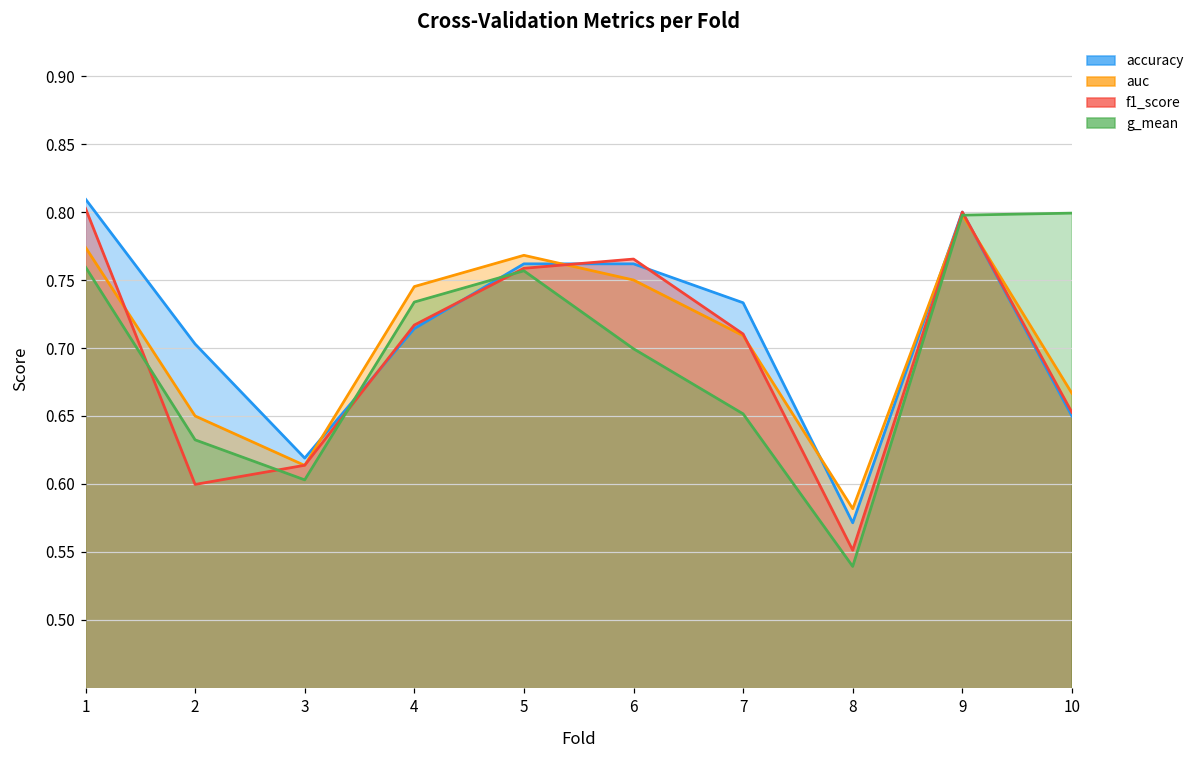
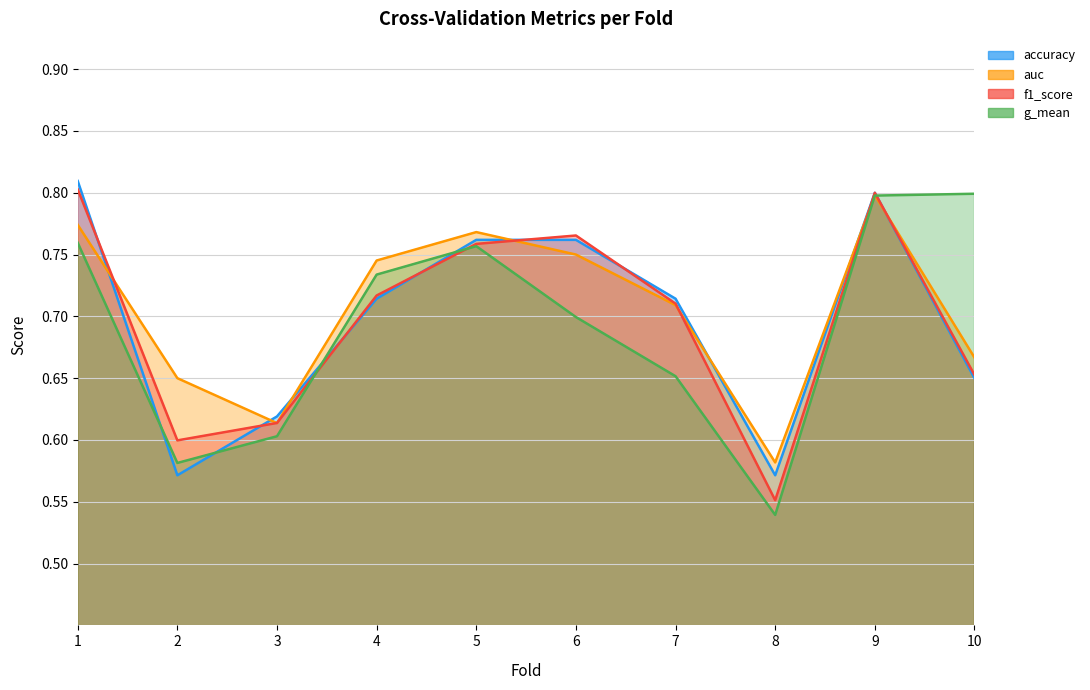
accuracy, 2: 0.703 -> 0.571
g_mean, 2: 0.632 -> 0.581
accuracy, 7: 0.733 -> 0.714
